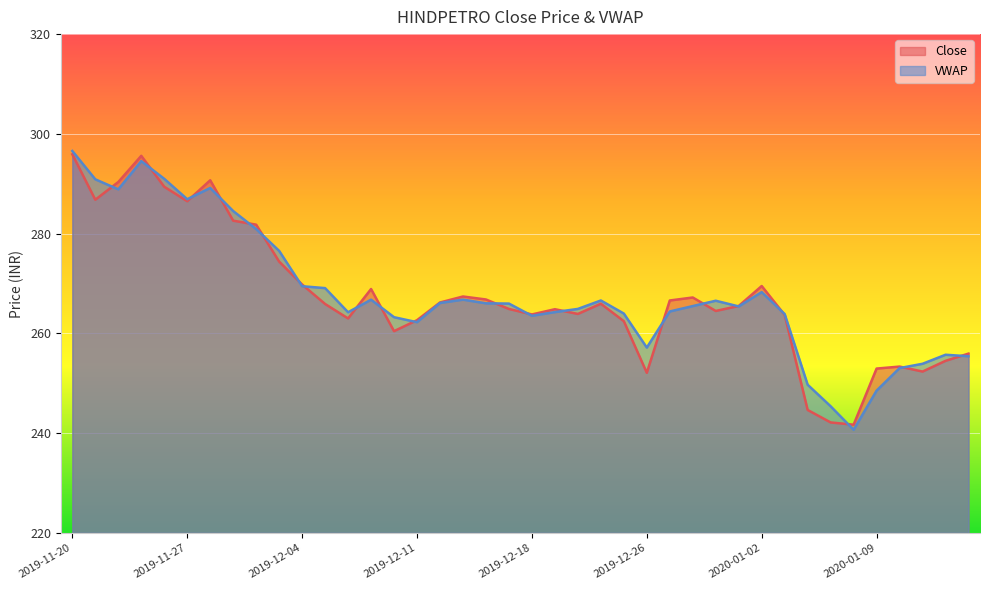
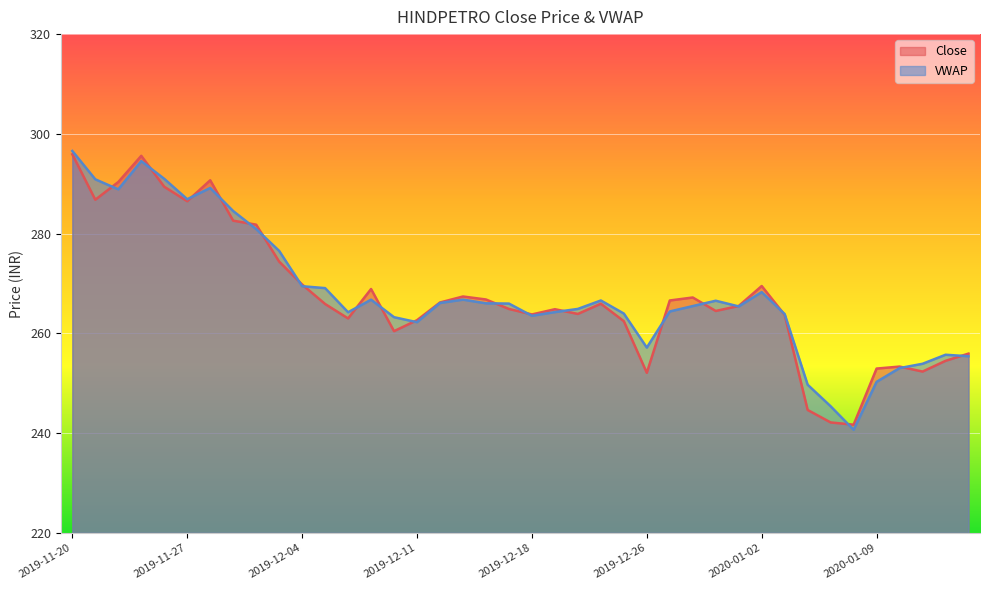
VWAP, 2020-01-09: 249 -> 250
